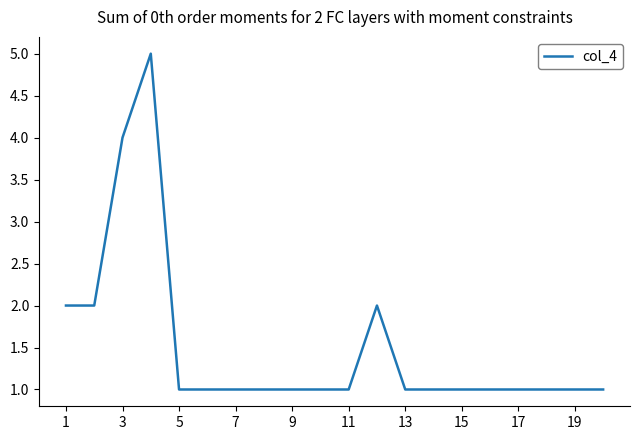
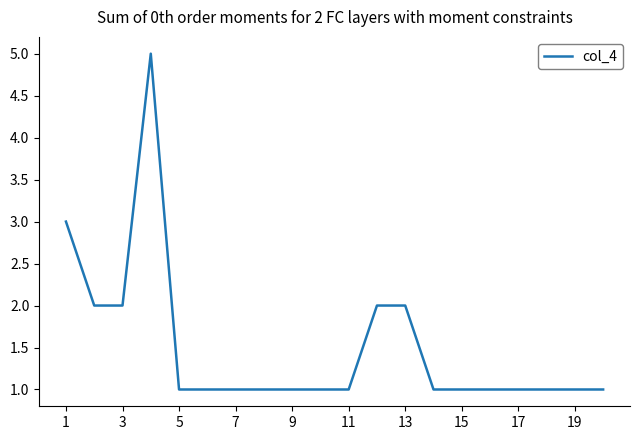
1: 2 -> 3
3: 4 -> 2
13: 1 -> 2
